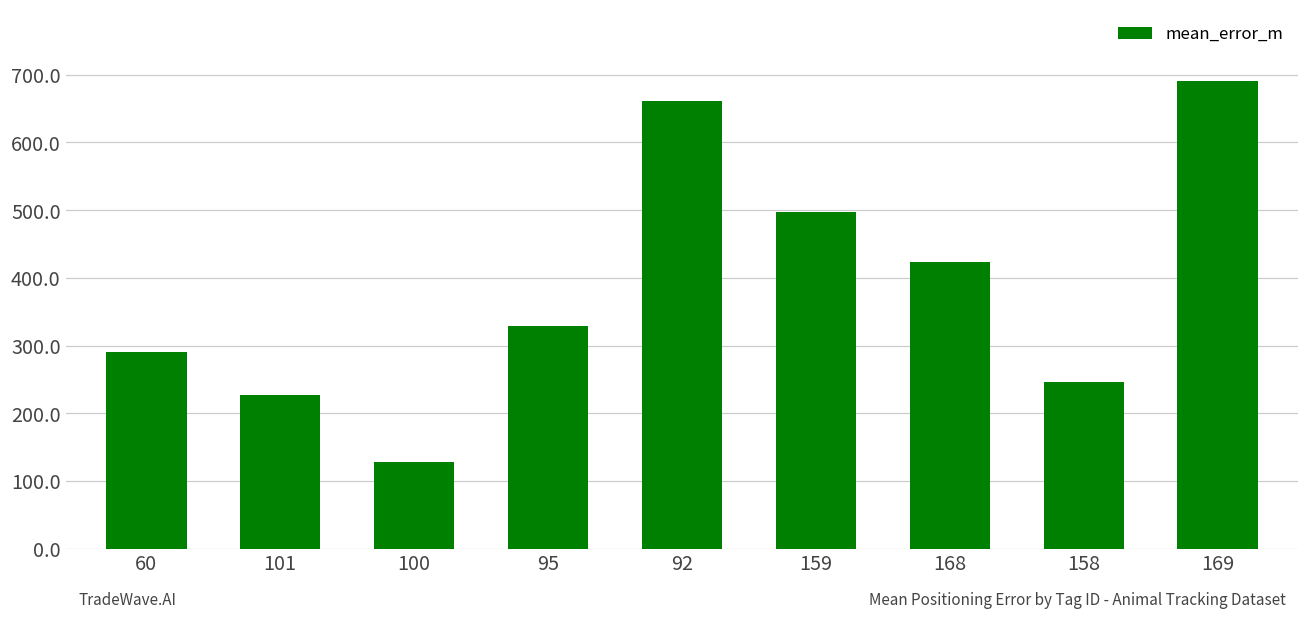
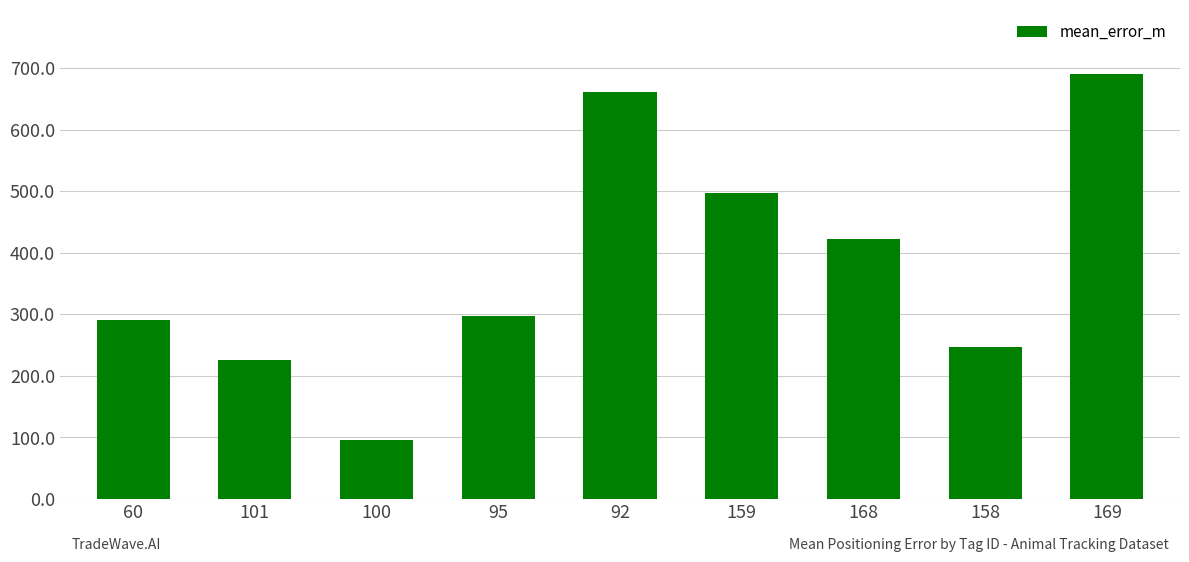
100: 130 -> 100
95: 330 -> 300
